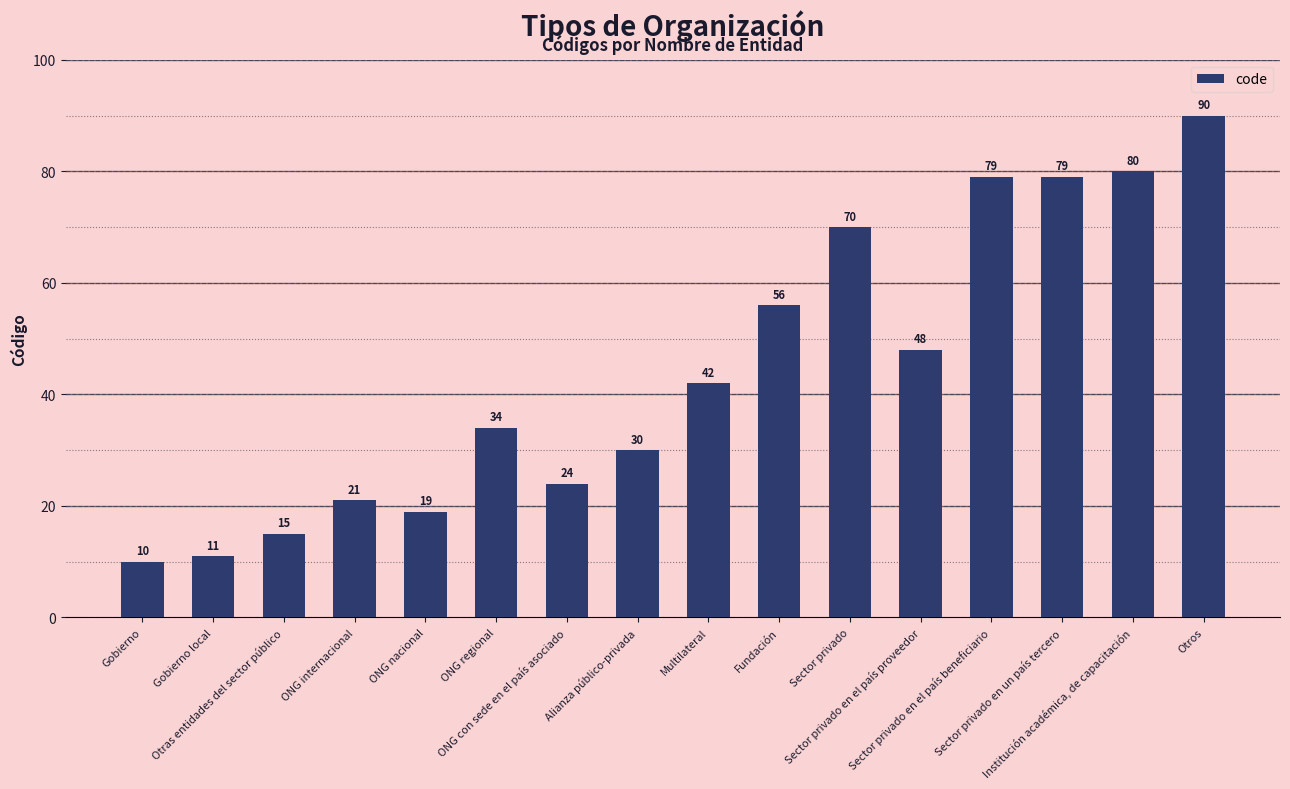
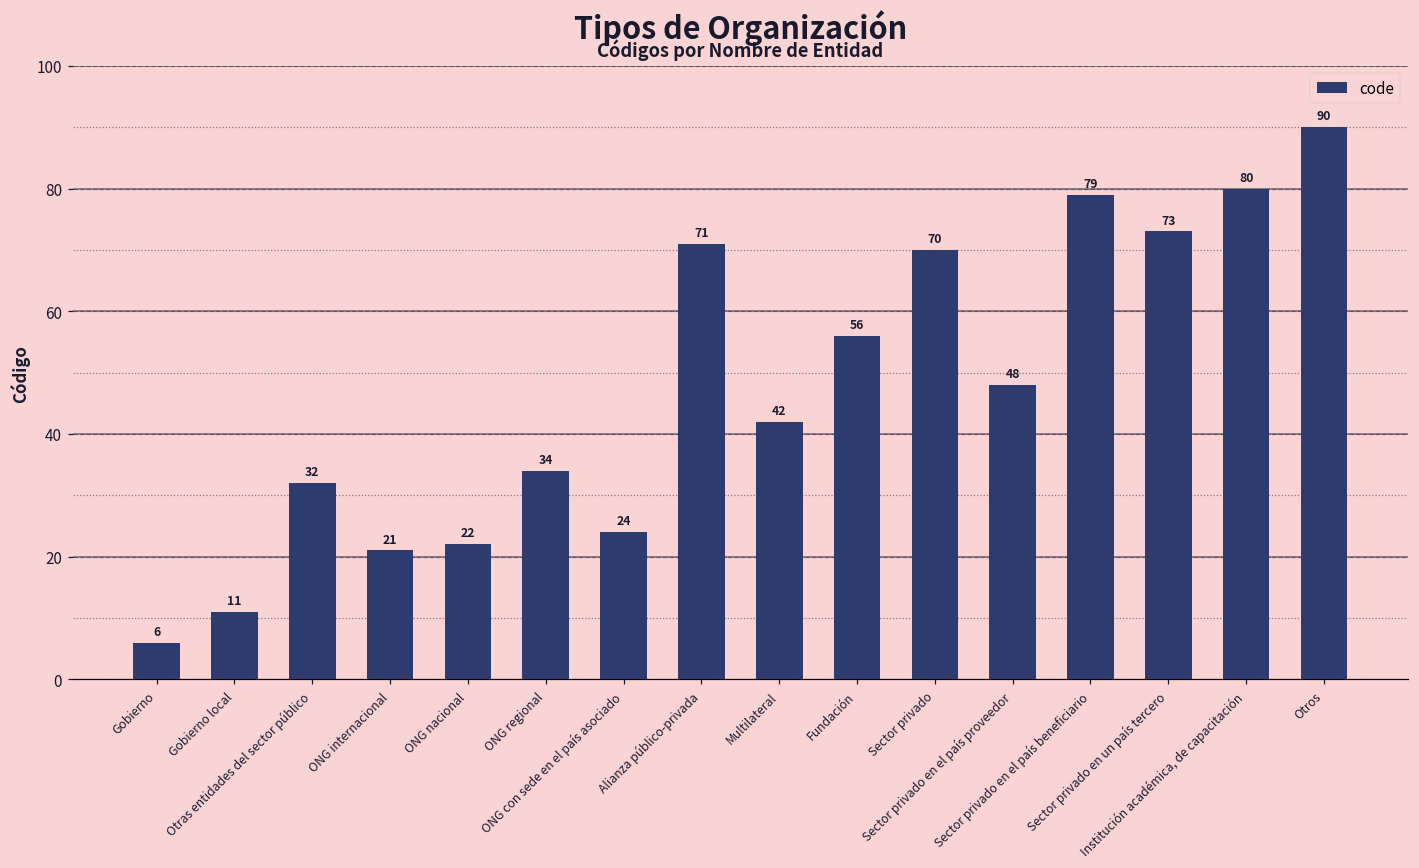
Gobierno: 10 -> 6
Otras entidades del sector público: 15 -> 32
ONG nacional: 19 -> 22
Alianza público-privada: 30 -> 71
Sector privado en un país tercero: 79 -> 73
